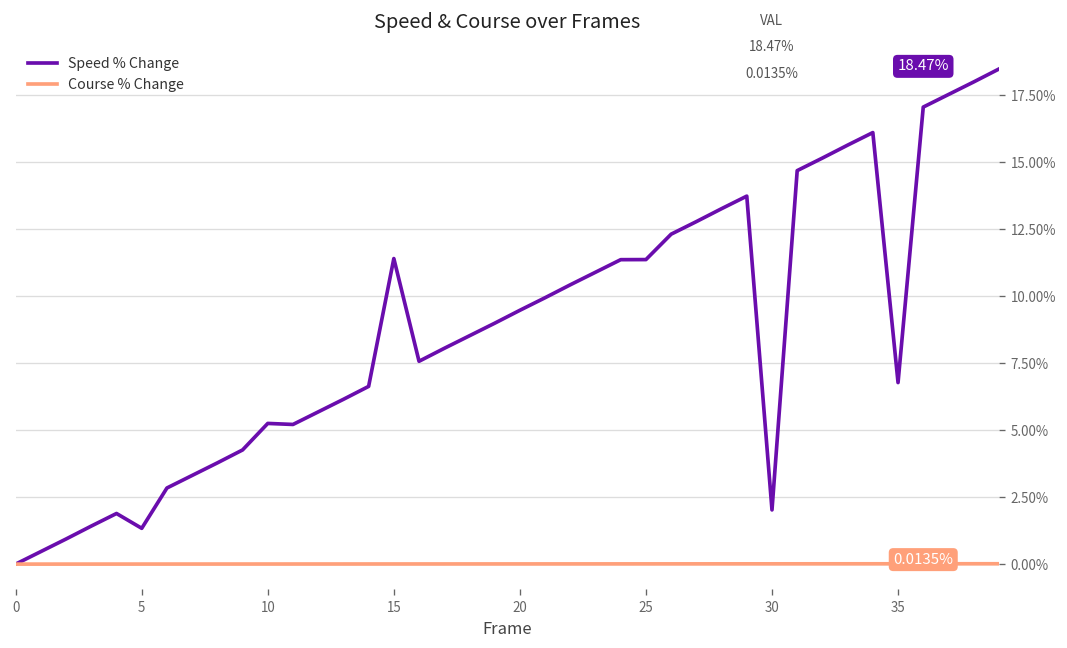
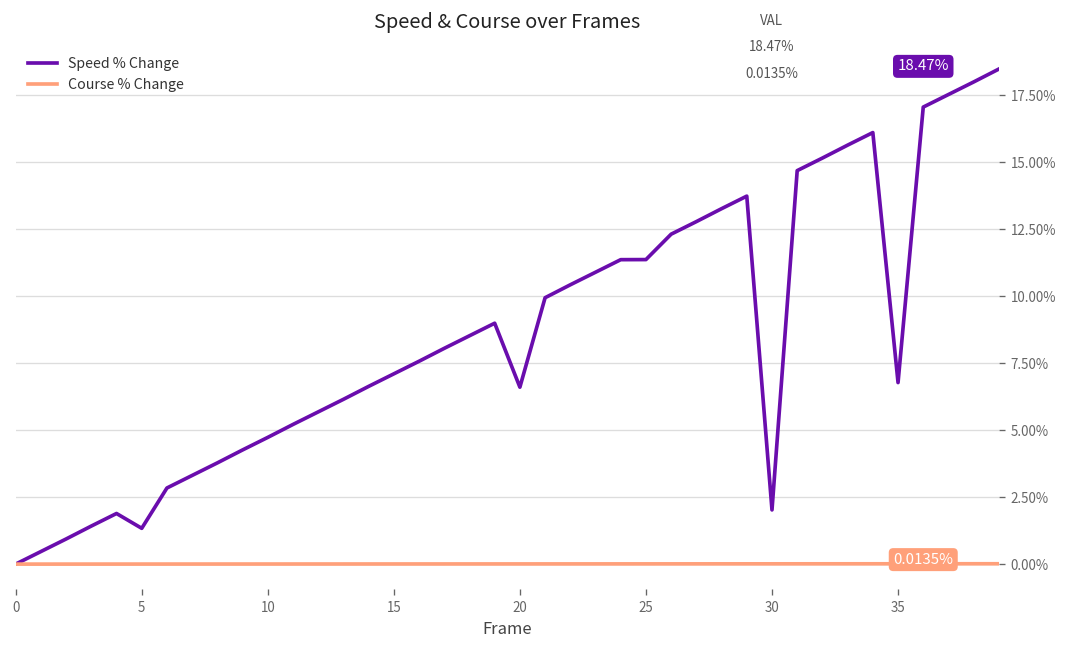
Speed % Change, 10: 5.2% -> 4.7%
Speed % Change, 15: 11.4% -> 7.1%
Speed % Change, 20: 9.5% -> 6.6%
